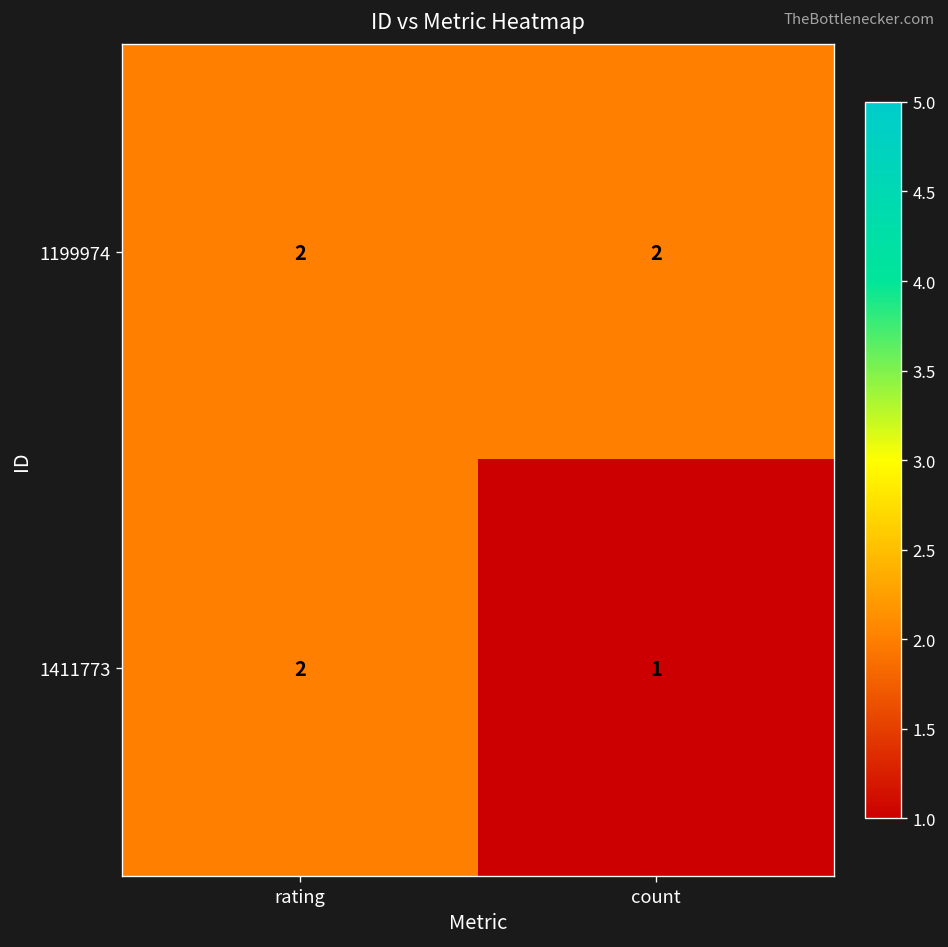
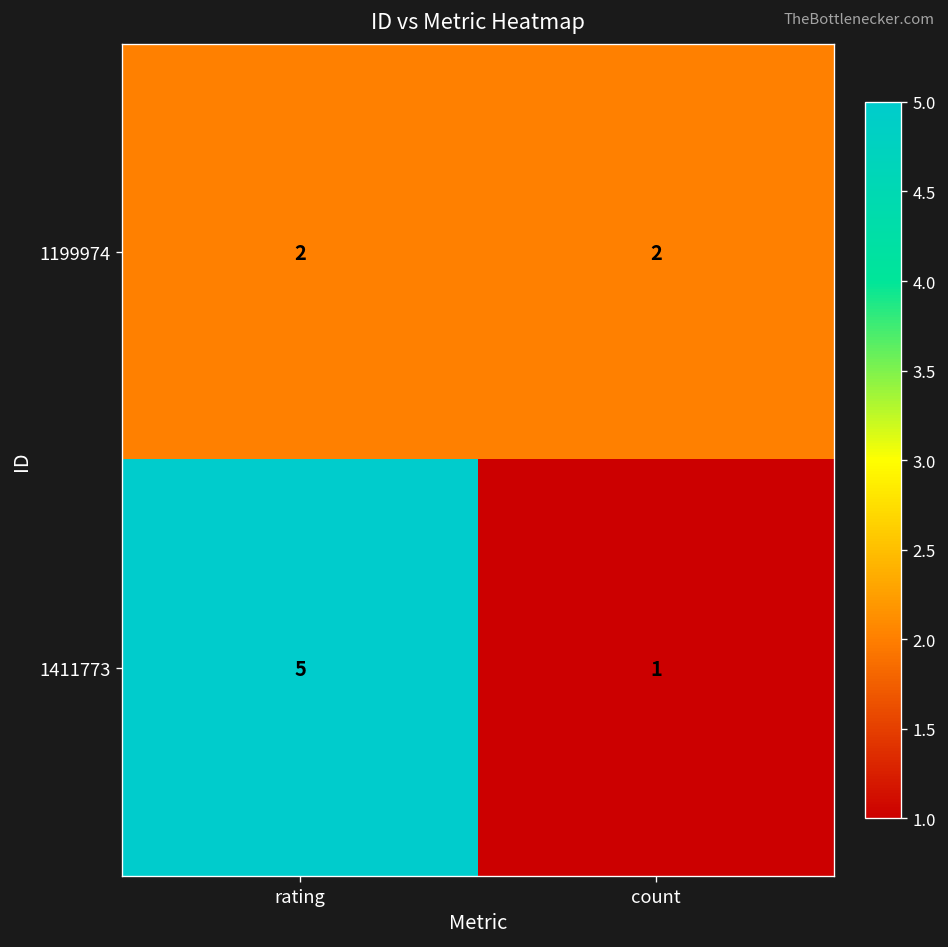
1411773, rating: 2 -> 5
